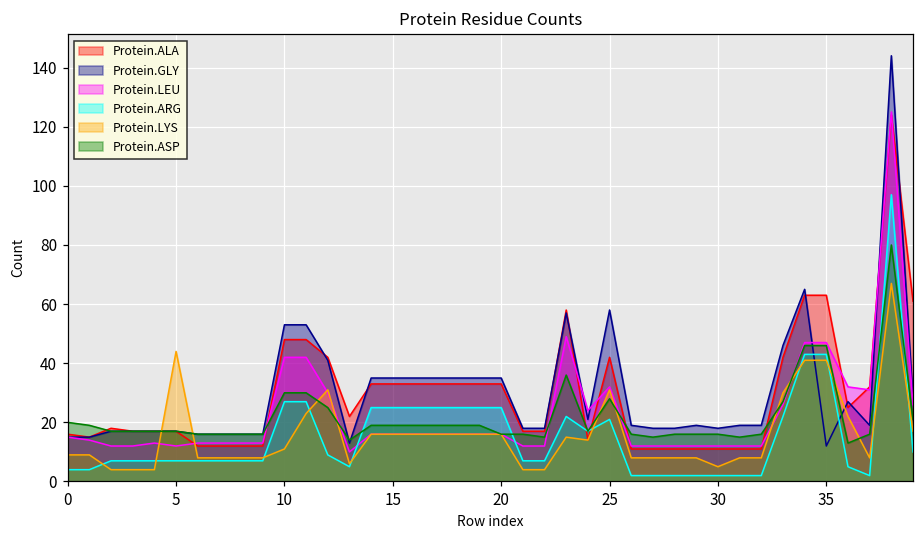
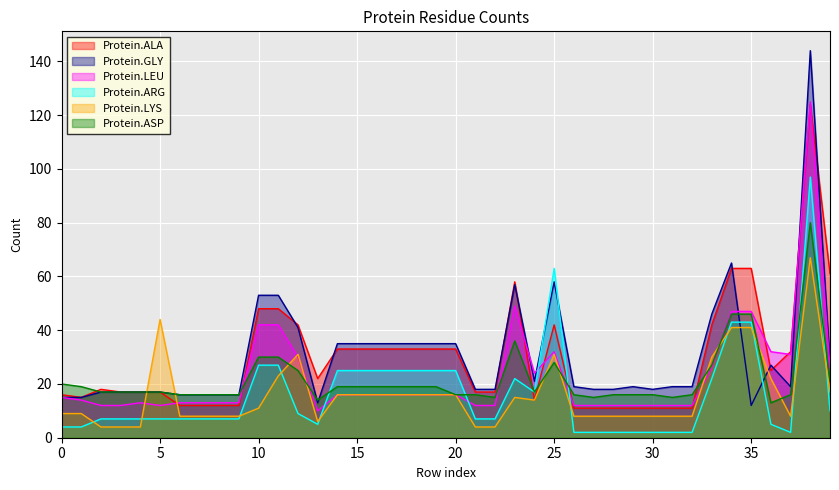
Protein.ARG, 25: 21 -> 63
Protein.LYS, 30: 5 -> 8
